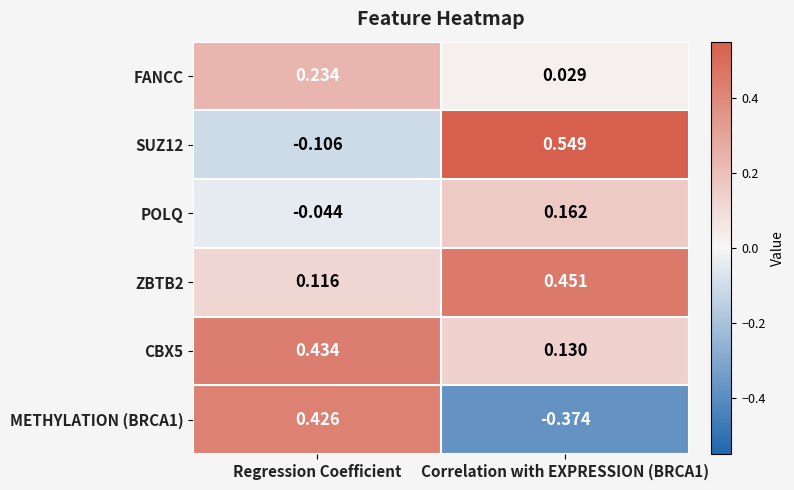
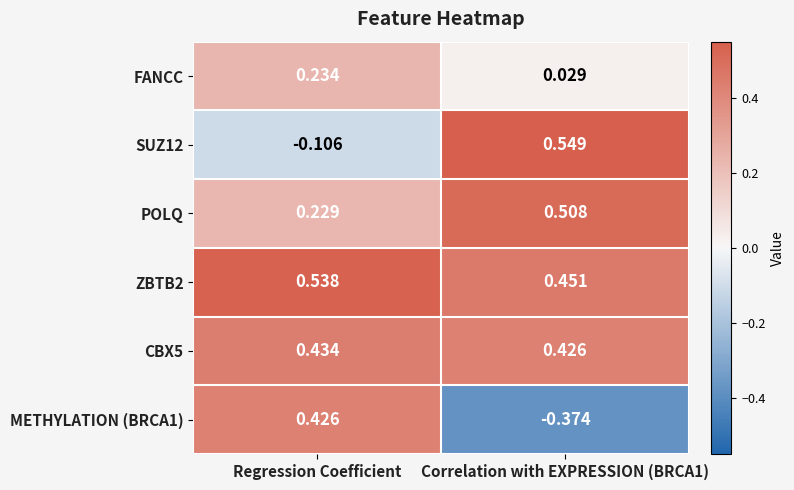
POLQ, Regression Coefficient: -0.044 -> 0.229
POLQ, Correlation with EXPRESSION (BRCA1): 0.162 -> 0.508
ZBTB2, Regression Coefficient: 0.116 -> 0.538
CBX5, Correlation with EXPRESSION (BRCA1): 0.130 -> 0.426
